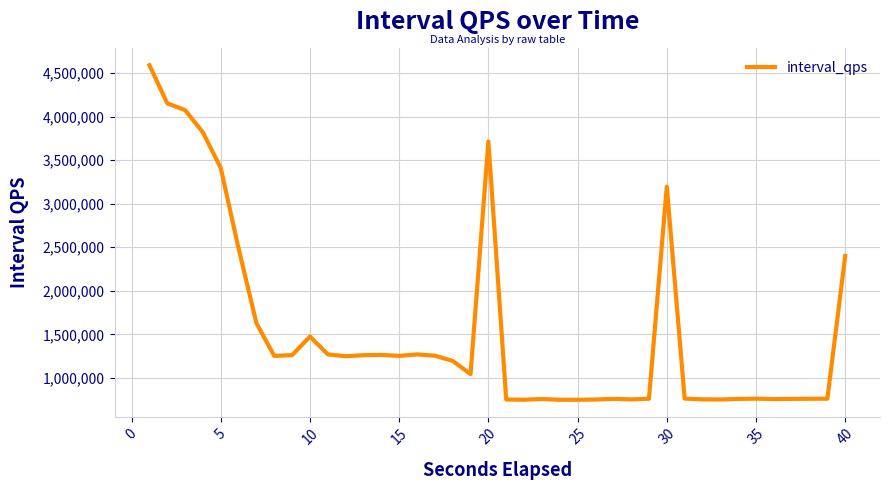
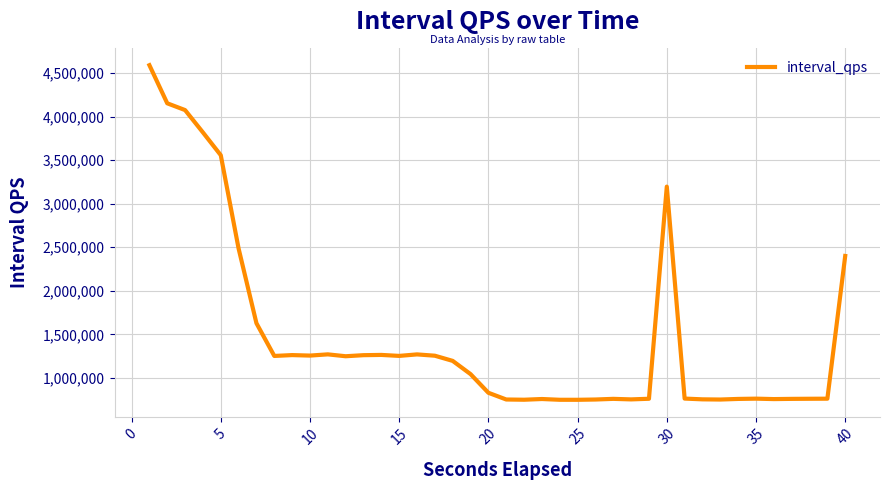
5: 3,400,000 -> 3,600,000
10: 1,500,000 -> 1,300,000
20: 3,700,000 -> 800,000
